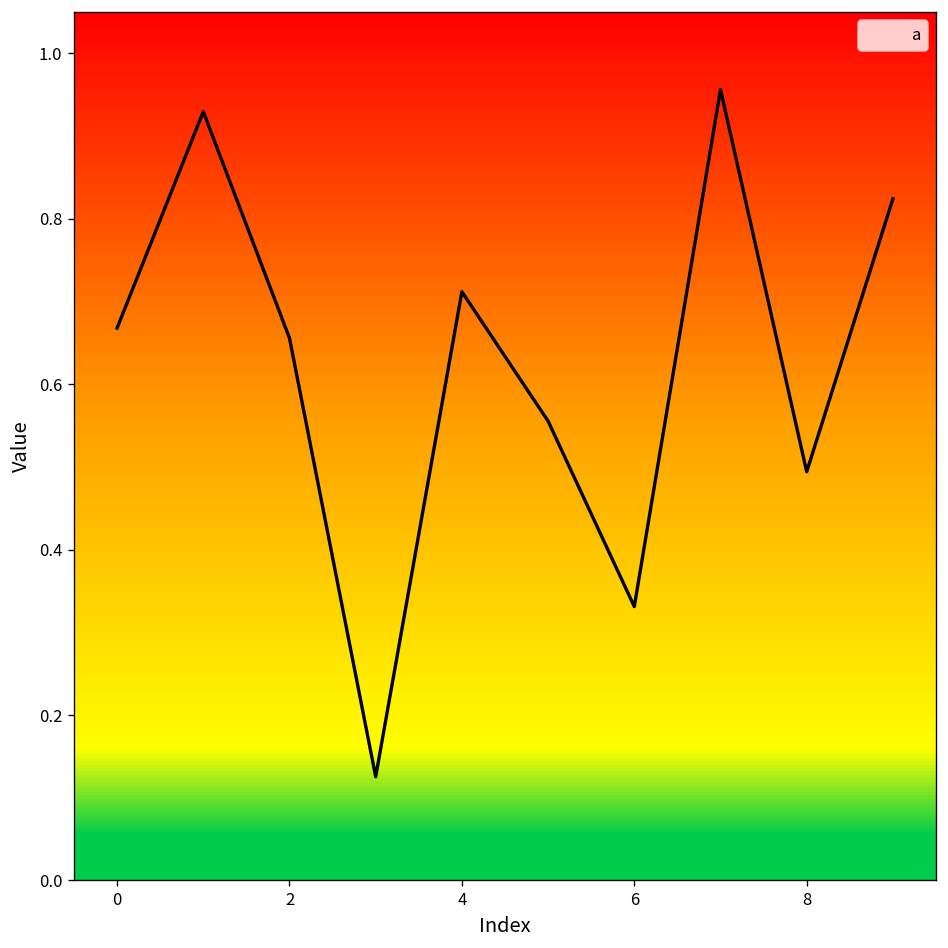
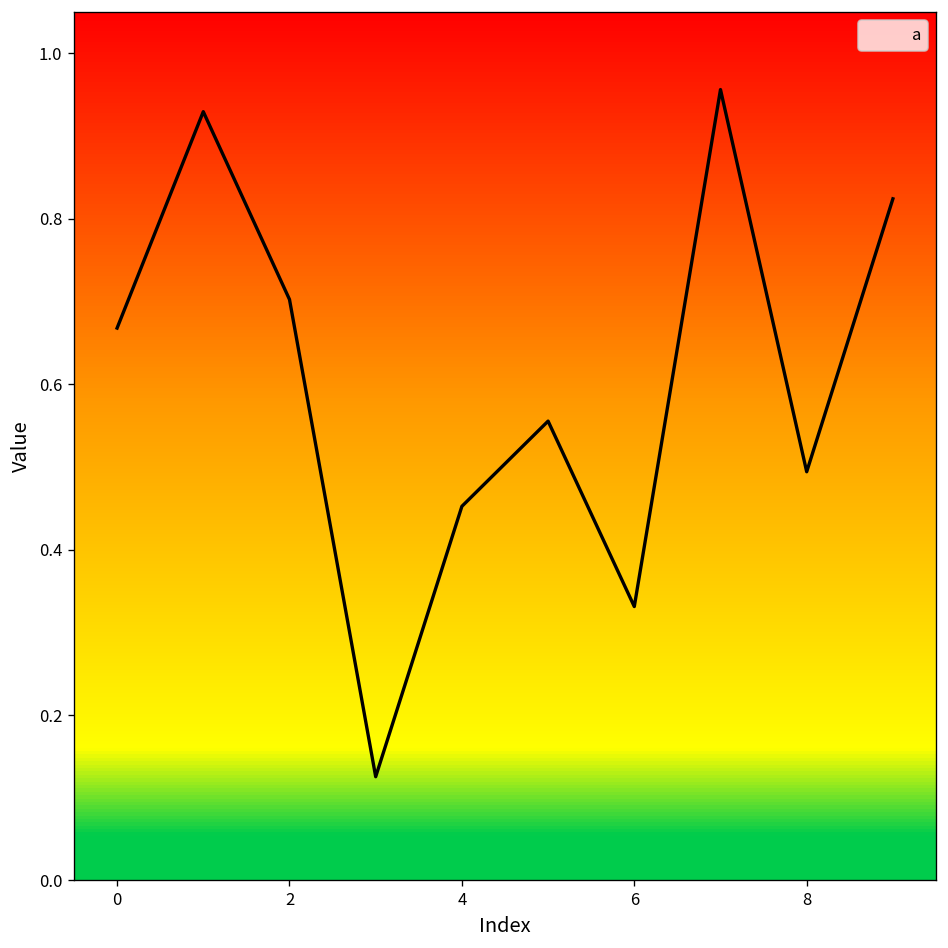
2: 0.66 -> 0.70
4: 0.71 -> 0.45
